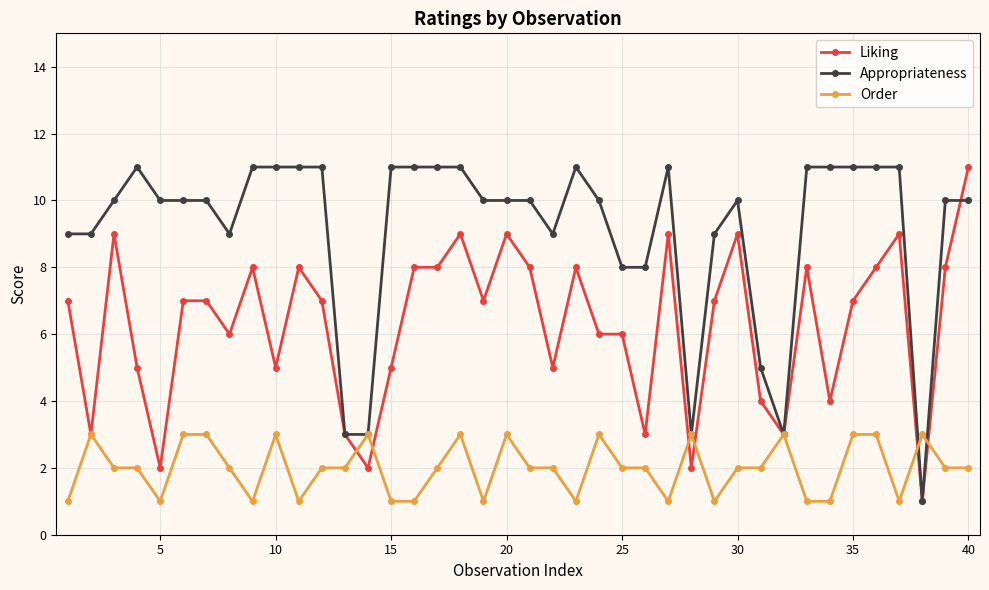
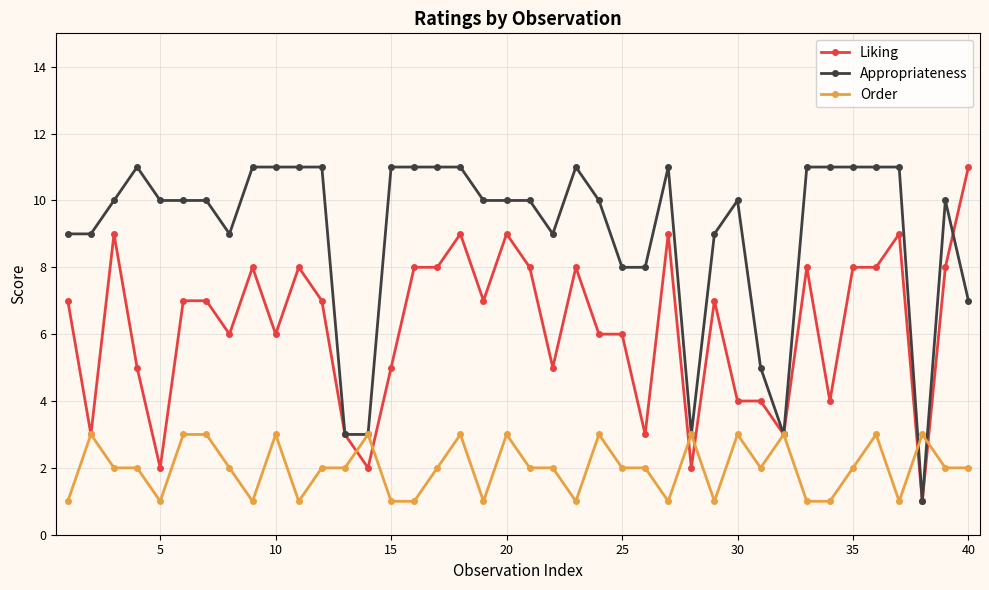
Liking, 10: 5 -> 6
Liking, 30: 9 -> 4
Order, 30: 2 -> 3
Liking, 35: 7 -> 8
Order, 35: 3 -> 2
Appropriateness, 40: 10 -> 7
